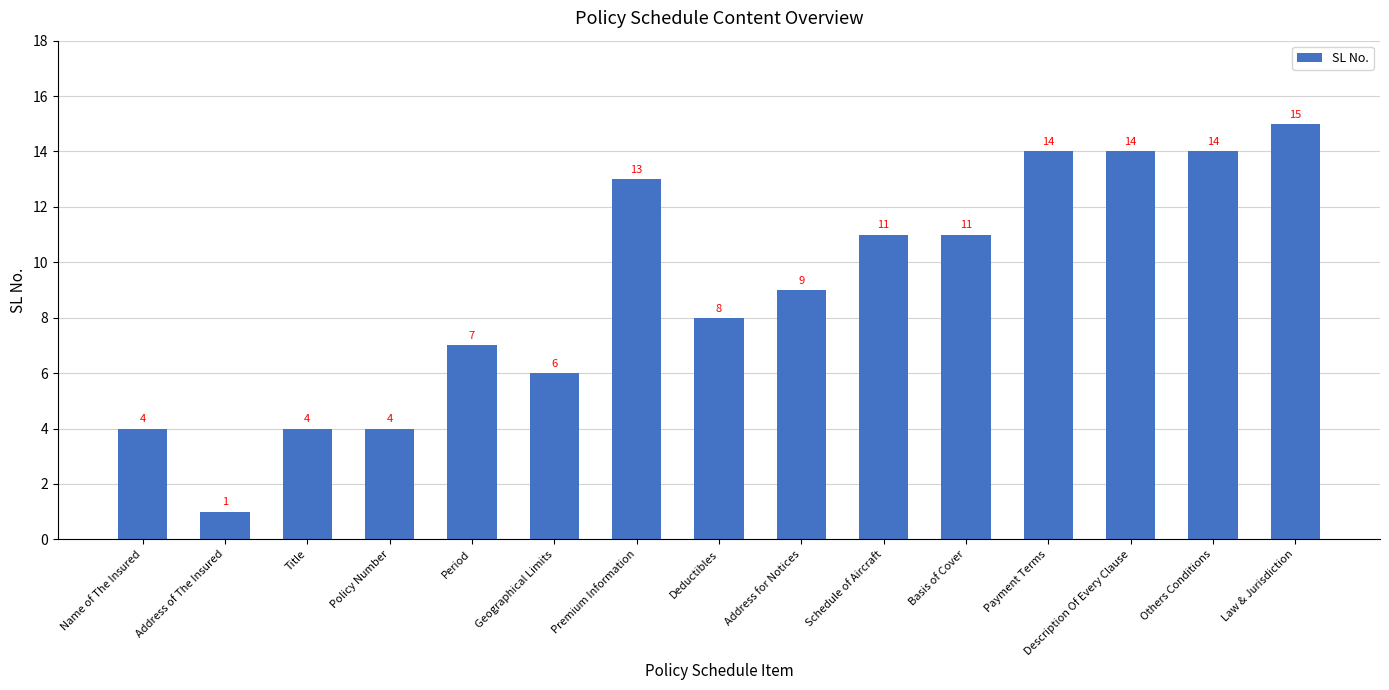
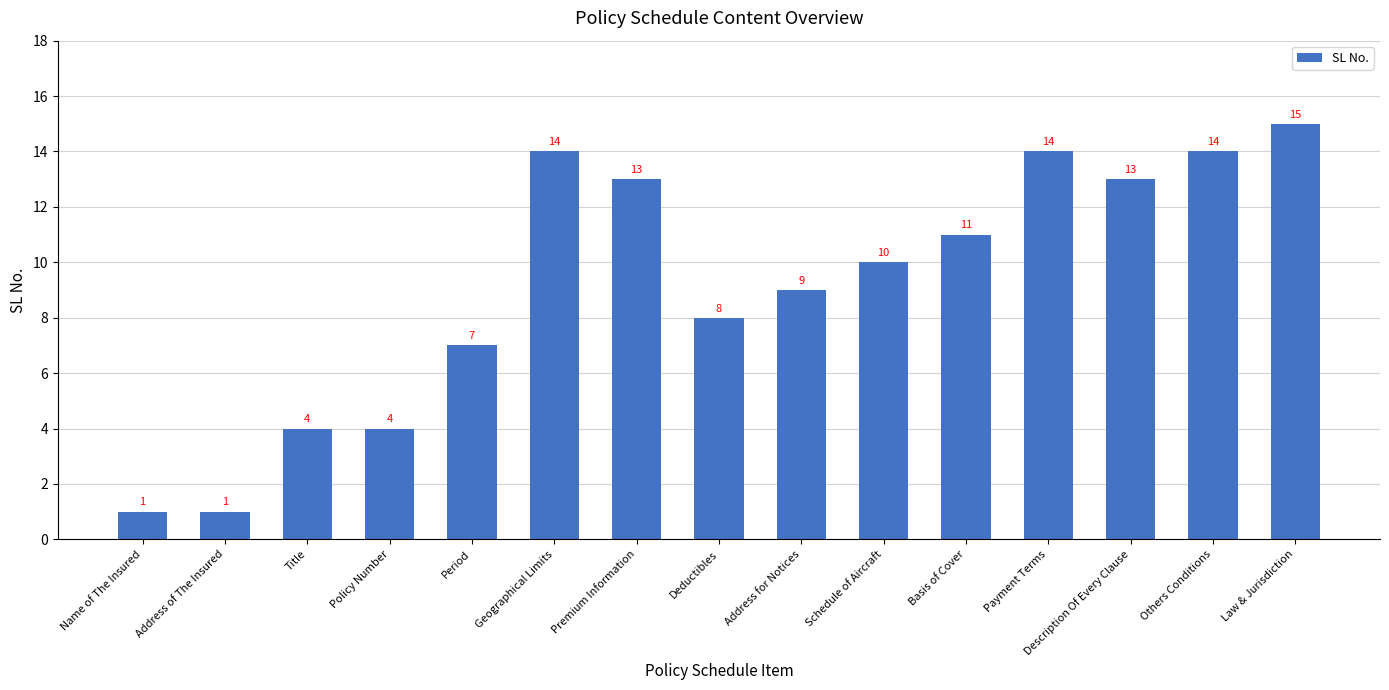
Name of The Insured: 4 -> 1
Geographical Limits: 6 -> 14
Schedule of Aircraft: 11 -> 10
Description Of Every Clause: 14 -> 13
